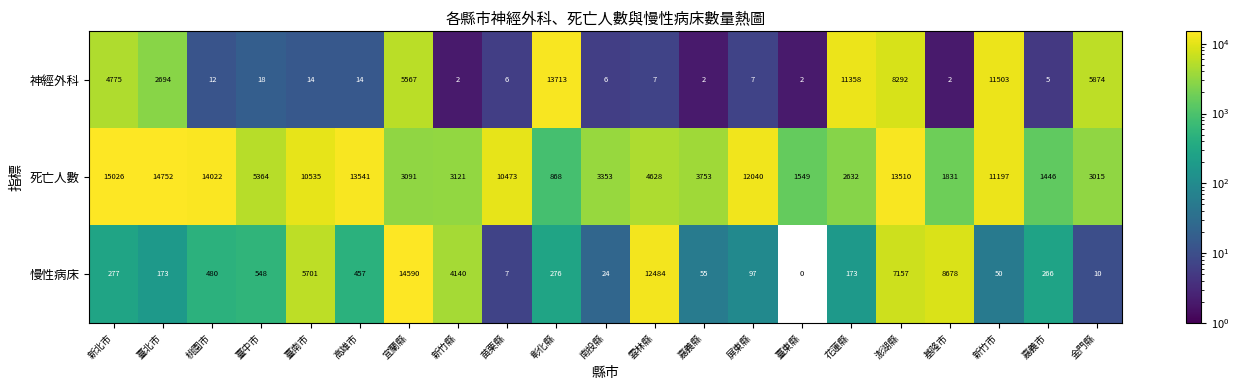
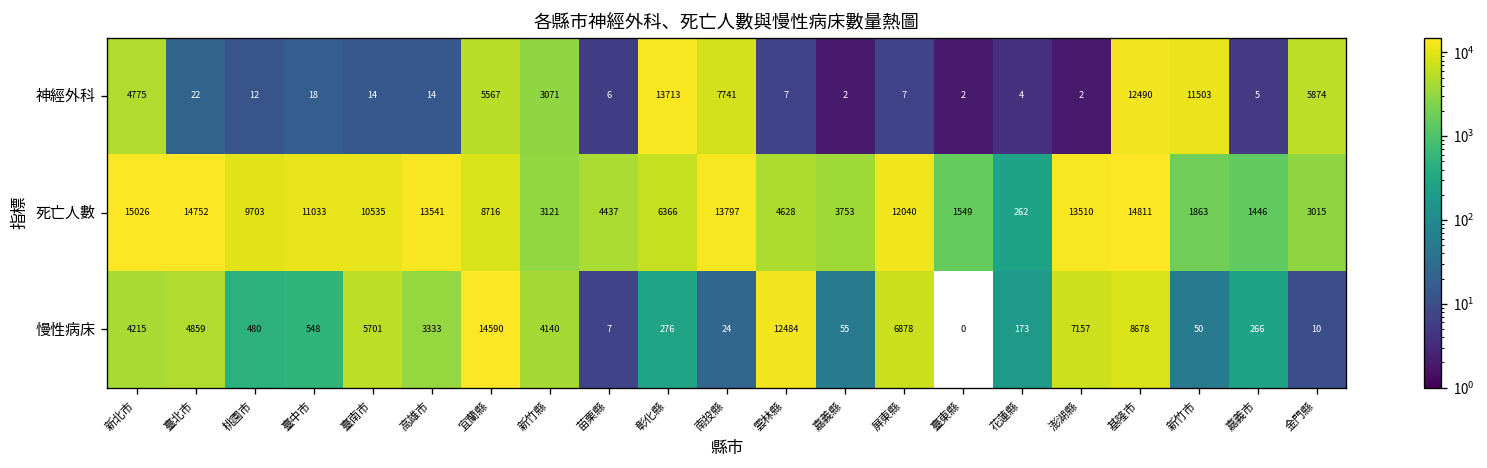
神經外科, 臺北市: 2694 -> 22
神經外科, 新竹縣: 2 -> 3071
神經外科, 南投縣: 6 -> 7741
神經外科, 花蓮縣: 11358 -> 4
神經外科, 澎湖縣: 8292 -> 2
神經外科, 基隆市: 2 -> 12490
死亡人數, 桃園市: 14022 -> 9703
死亡人數, 臺中市: 5364 -> 11033
死亡人數, 宜蘭縣: 3091 -> 8716
死亡人數, 苗栗縣: 10473 -> 4437
死亡人數, 彰化縣: 868 -> 6366
死亡人數, 南投縣: 3353 -> 13797
死亡人數, 花蓮縣: 2632 -> 262
死亡人數, 基隆市: 1831 -> 14811
死亡人數, 新竹市: 11197 -> 1863
慢性病床, 新北市: 277 -> 4215
慢性病床, 臺北市: 173 -> 4859
慢性病床, 高雄市: 457 -> 3333
慢性病床, 屏東縣: 97 -> 6878
